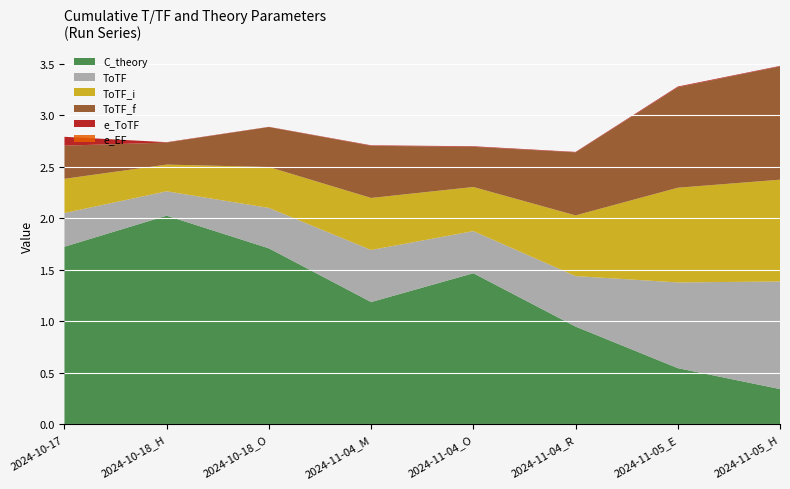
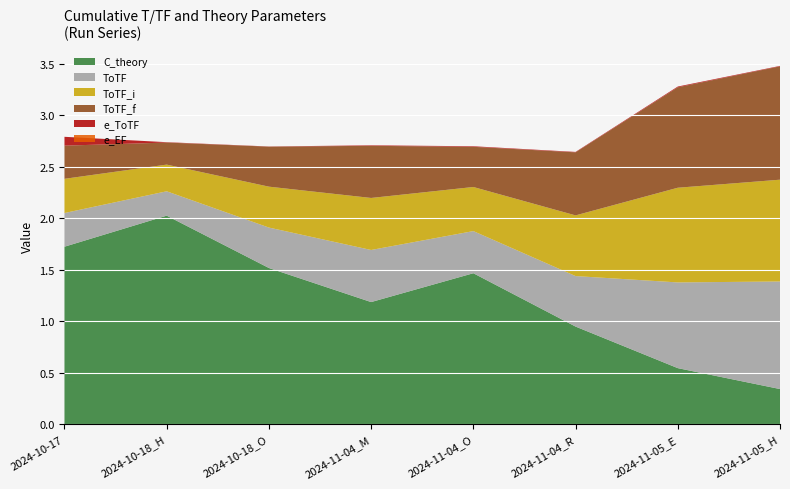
C_theory, 2024-10-18_O: 1.71 -> 1.52
